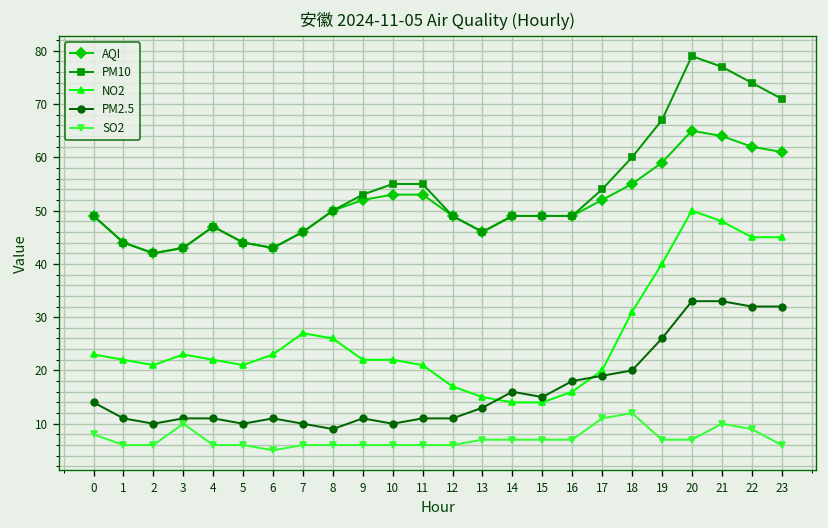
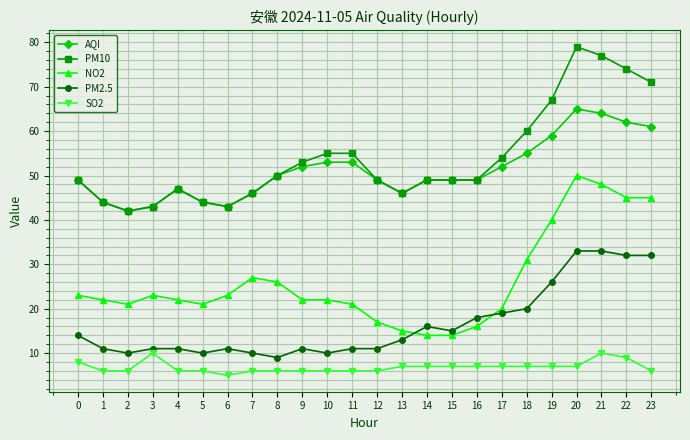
SO2, 17: 11 -> 7
SO2, 18: 12 -> 7
